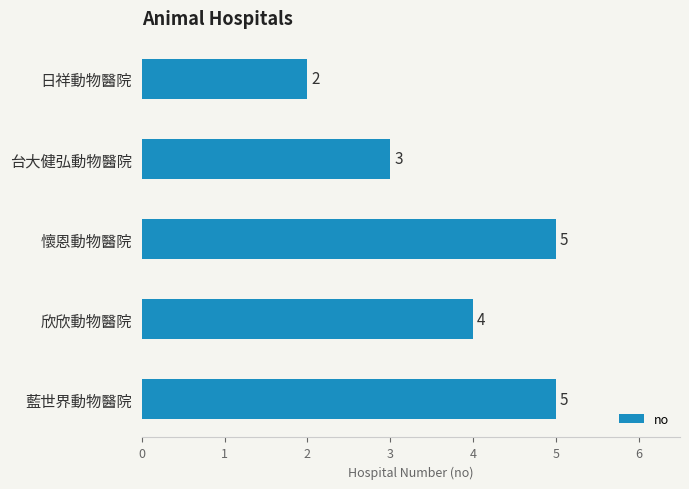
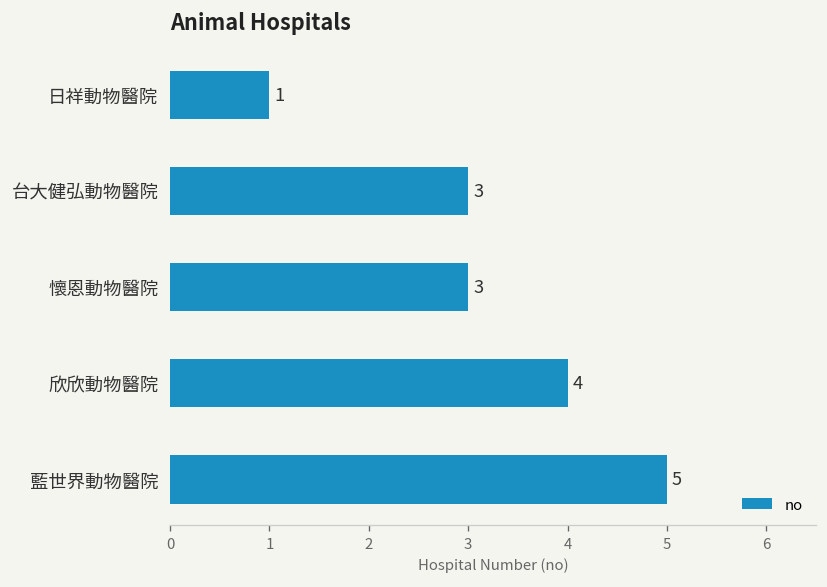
日祥動物醫院: 2 -> 1
懷恩動物醫院: 5 -> 3
